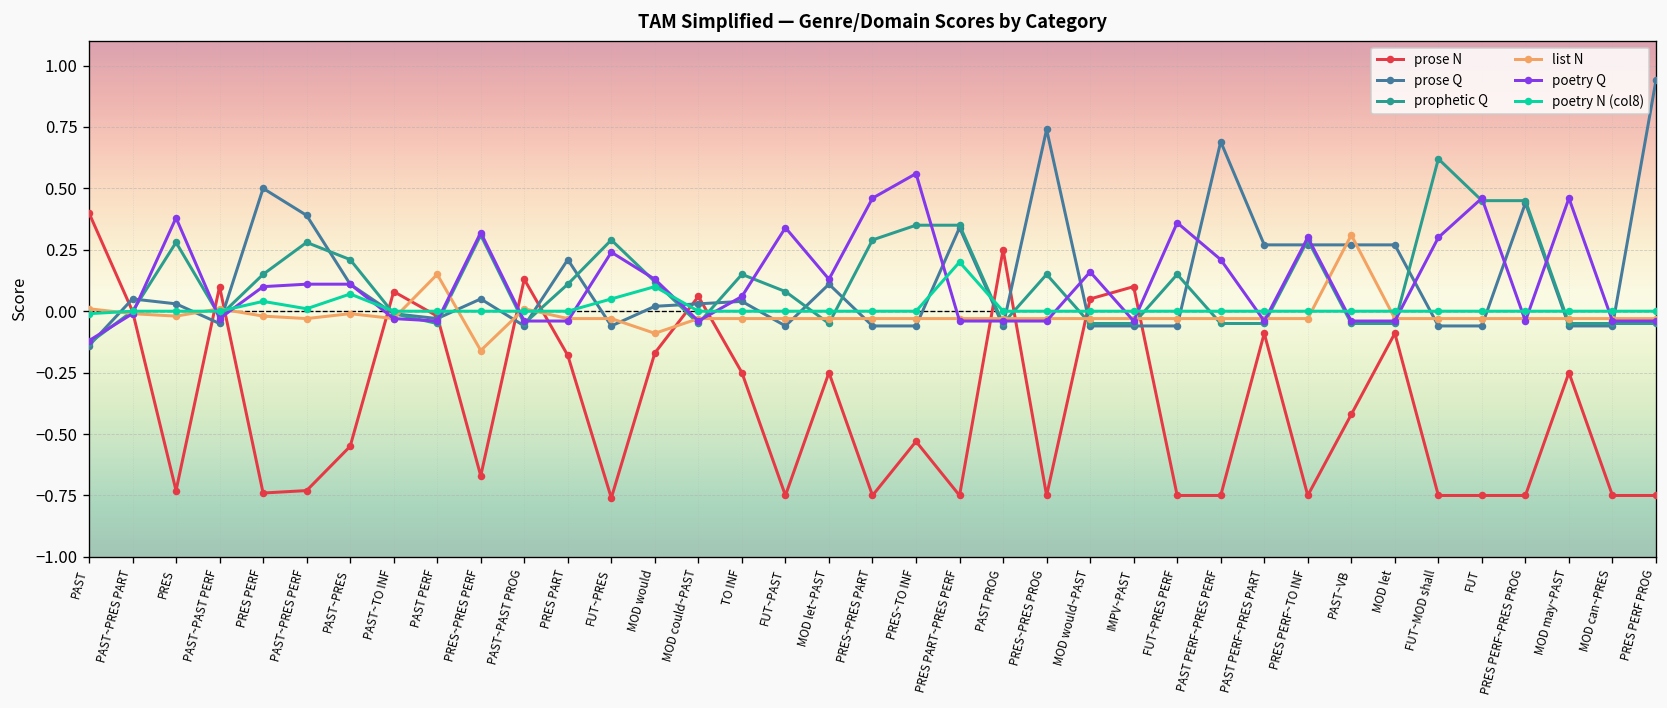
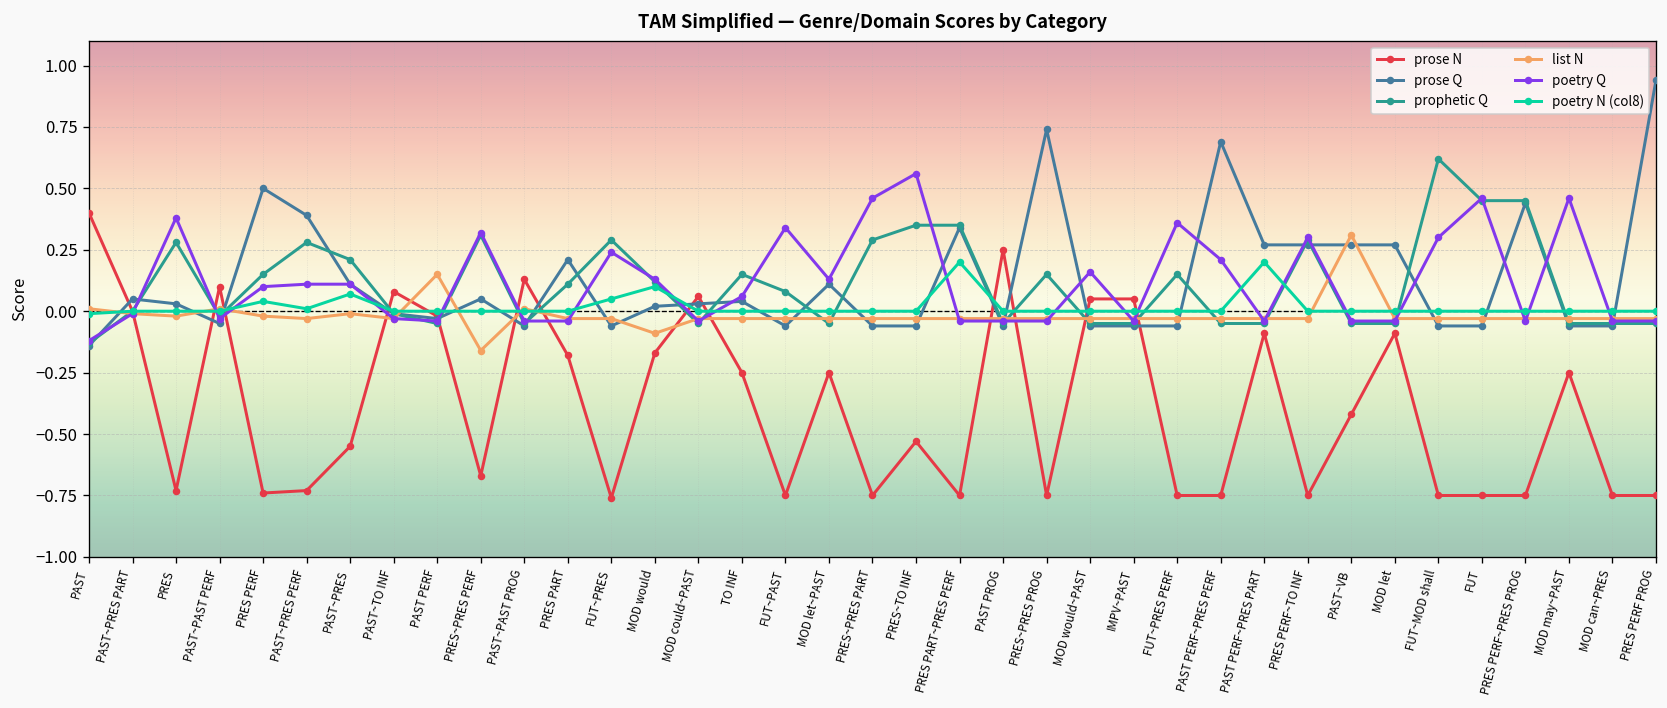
prose N, IMPV~PAST: 0.10 -> 0.05
poetry N (col8), PAST PERF~PRES PART: 0.0 -> 0.2
